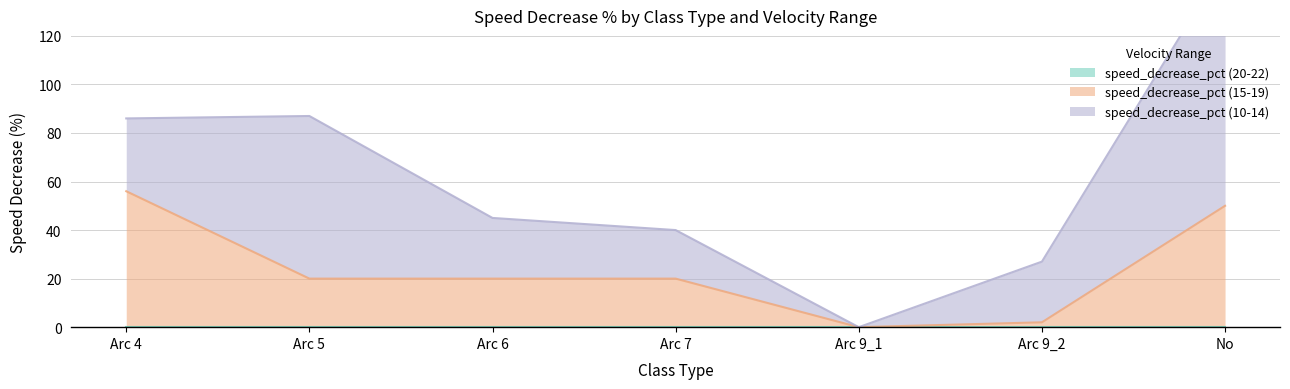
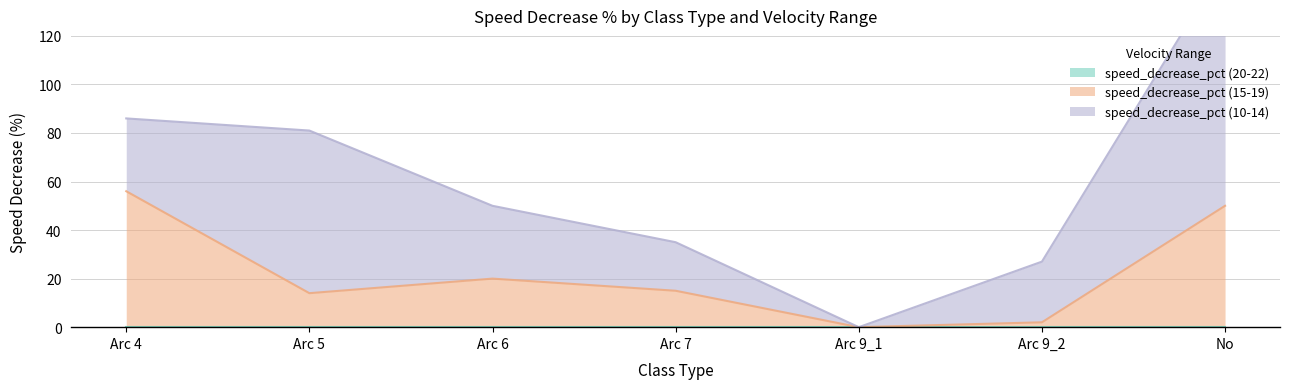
speed_decrease_pct (15-19), Arc 5: 20 -> 14
speed_decrease_pct (10-14), Arc 6: 25 -> 30
speed_decrease_pct (15-19), Arc 7: 20 -> 15
